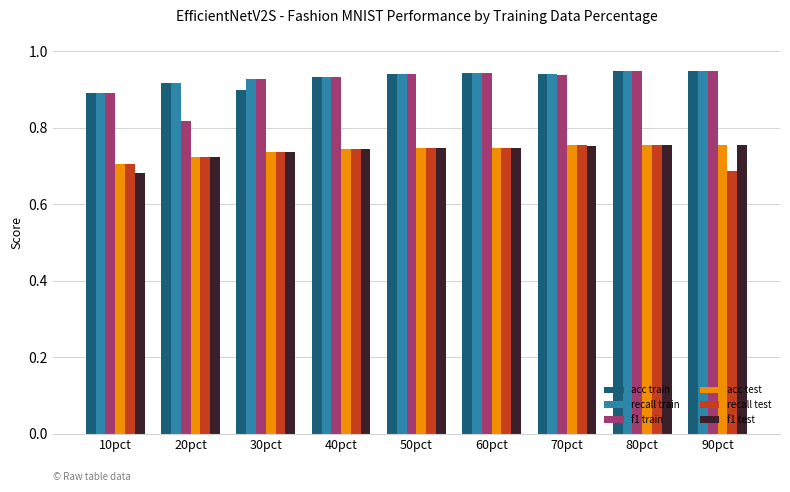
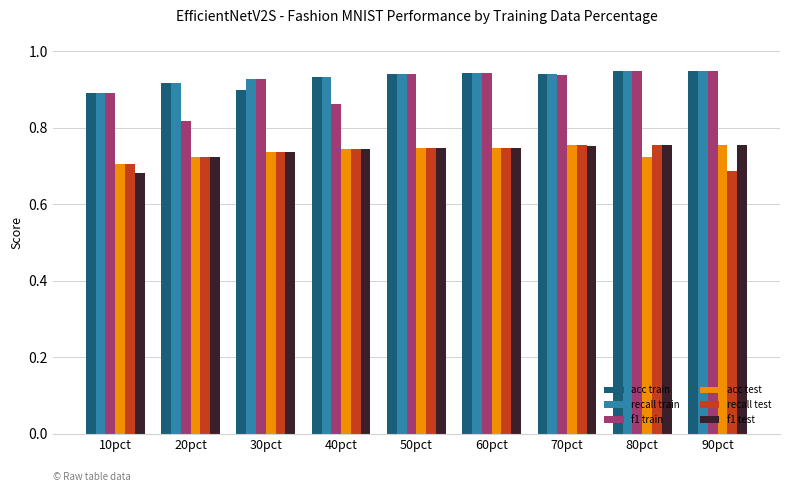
f1 train, 40pct: 0.93 -> 0.86
acc test, 80pct: 0.76 -> 0.72
